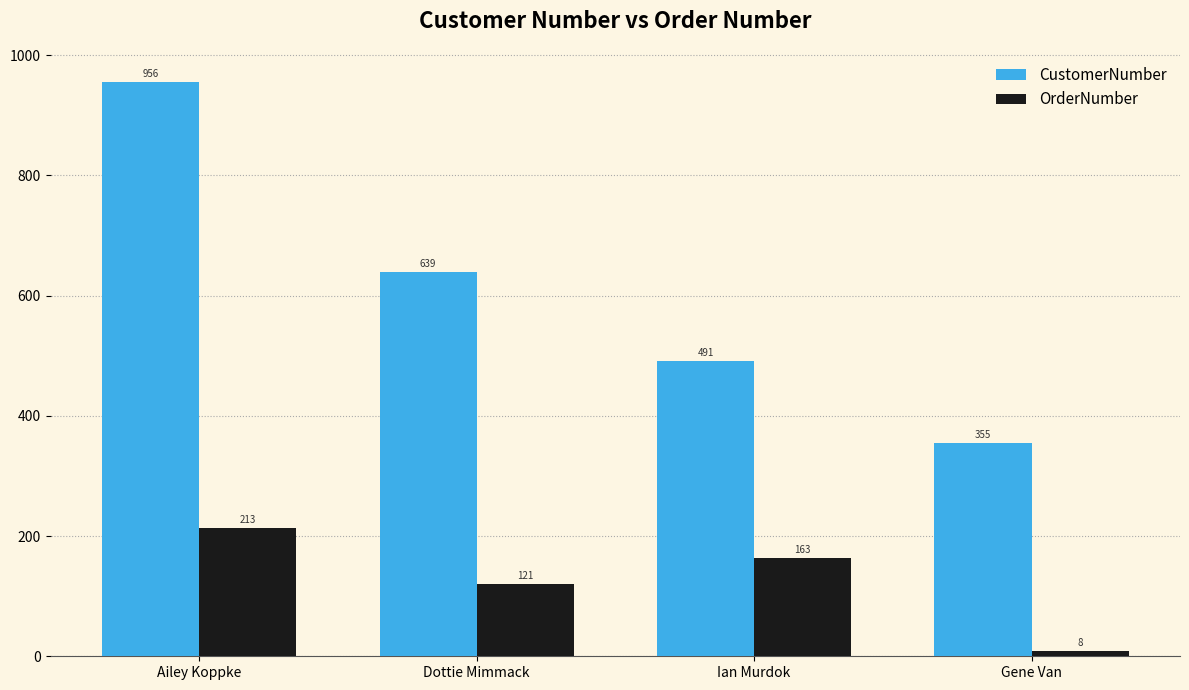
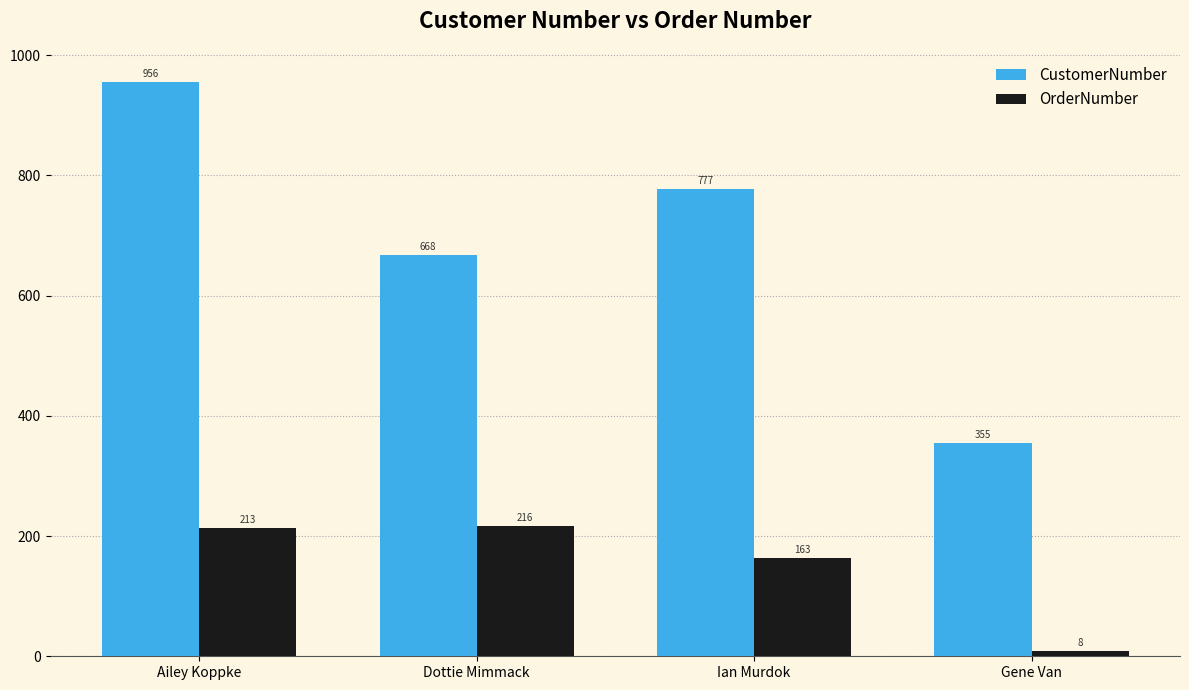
CustomerNumber, Dottie Mimmack: 639 -> 668
OrderNumber, Dottie Mimmack: 121 -> 216
CustomerNumber, Ian Murdok: 491 -> 777
